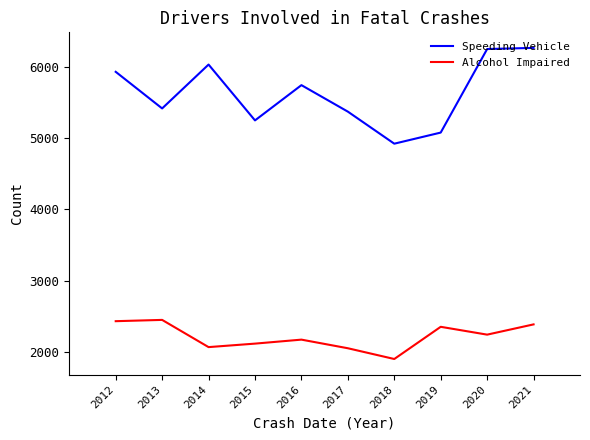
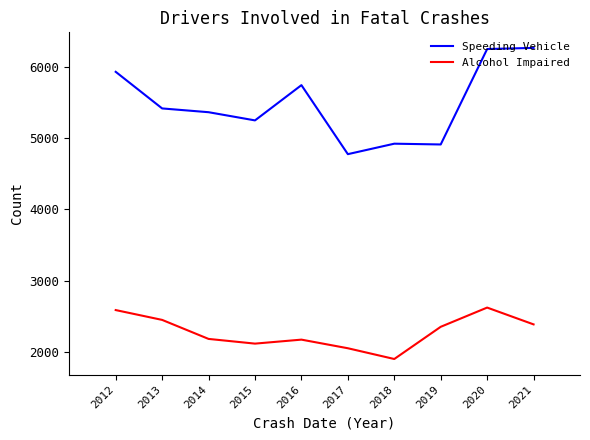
Alcohol Impaired, 2012: 2400 -> 2600
Speeding Vehicle, 2014: 6000 -> 5400
Alcohol Impaired, 2014: 2100 -> 2200
Speeding Vehicle, 2017: 5400 -> 4800
Speeding Vehicle, 2019: 5100 -> 4900
Alcohol Impaired, 2020: 2200 -> 2600
